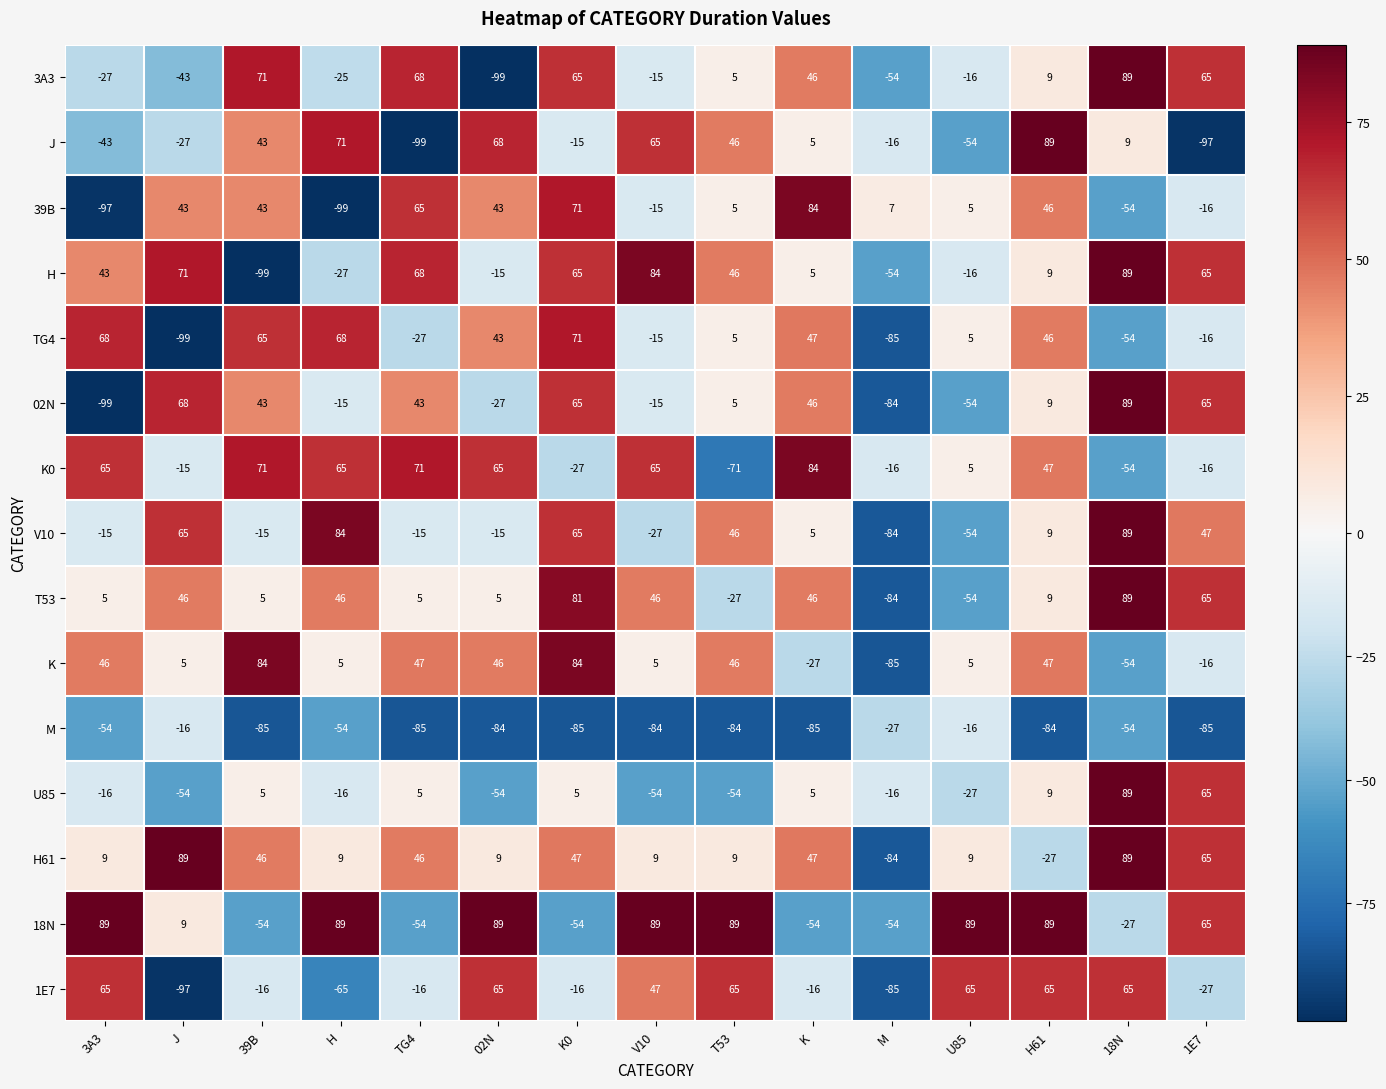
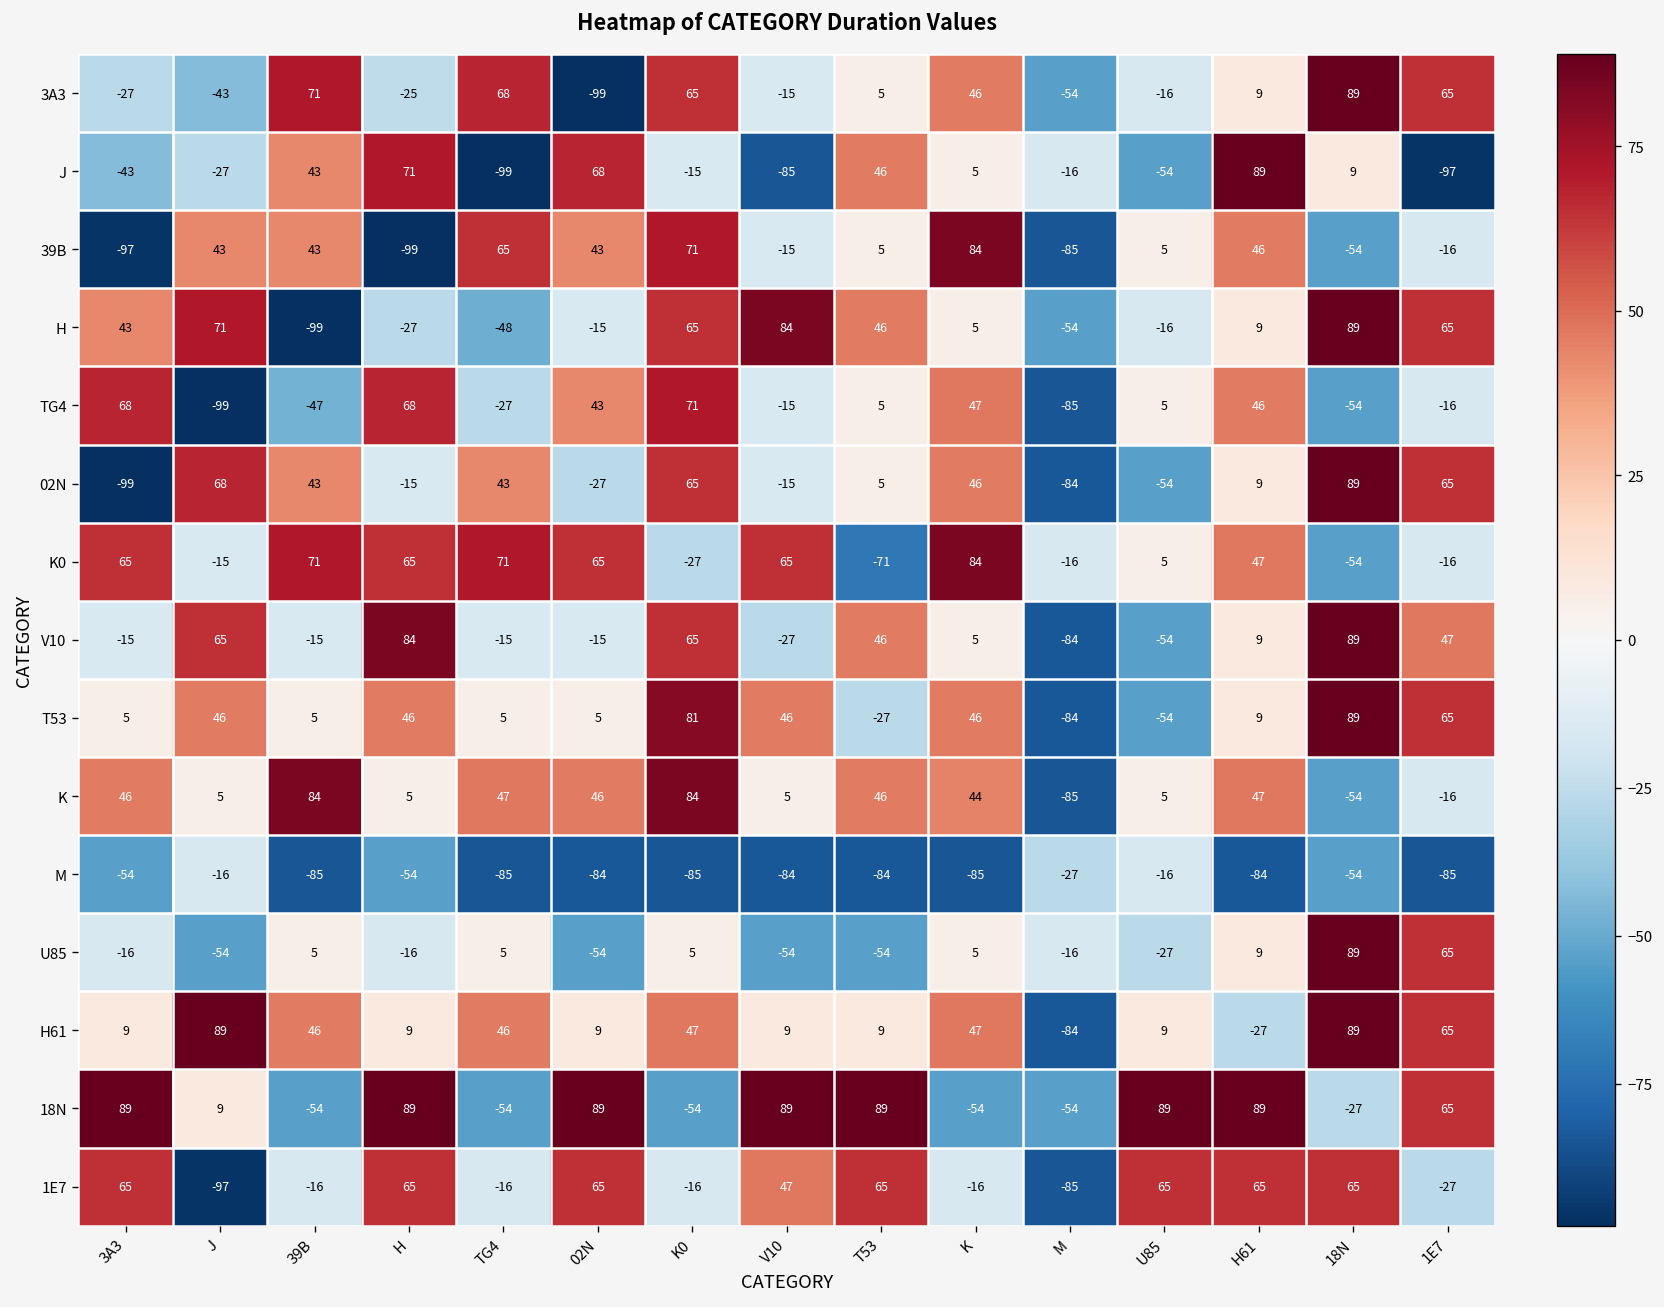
J, V10: 65 -> -85
39B, M: 7 -> -85
H, TG4: 68 -> -48
TG4, 39B: 65 -> -47
K, K: -27 -> 44
1E7, H: -65 -> 65
